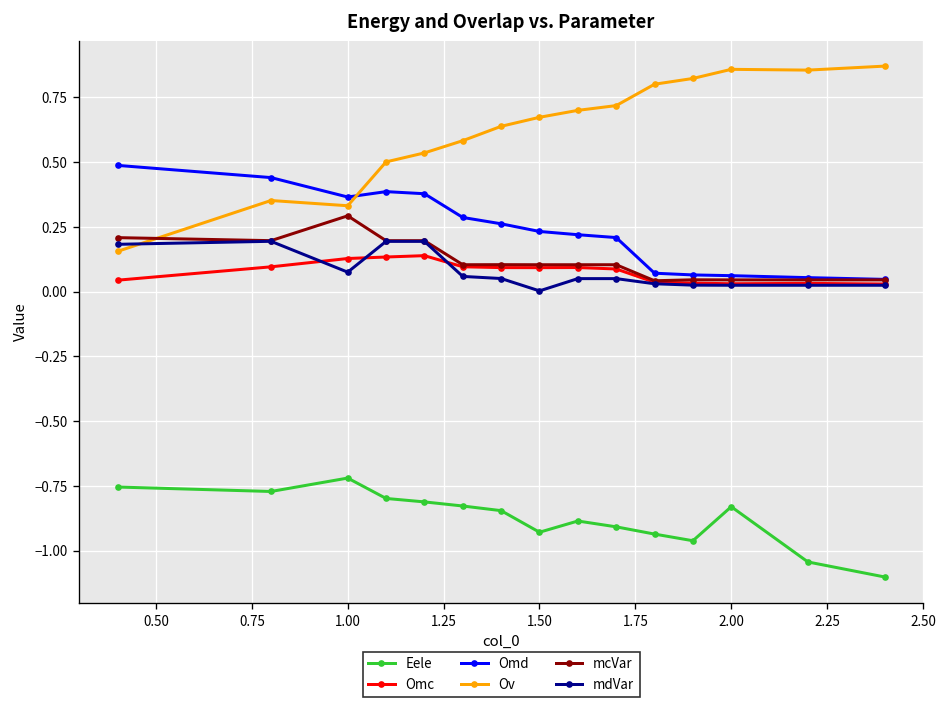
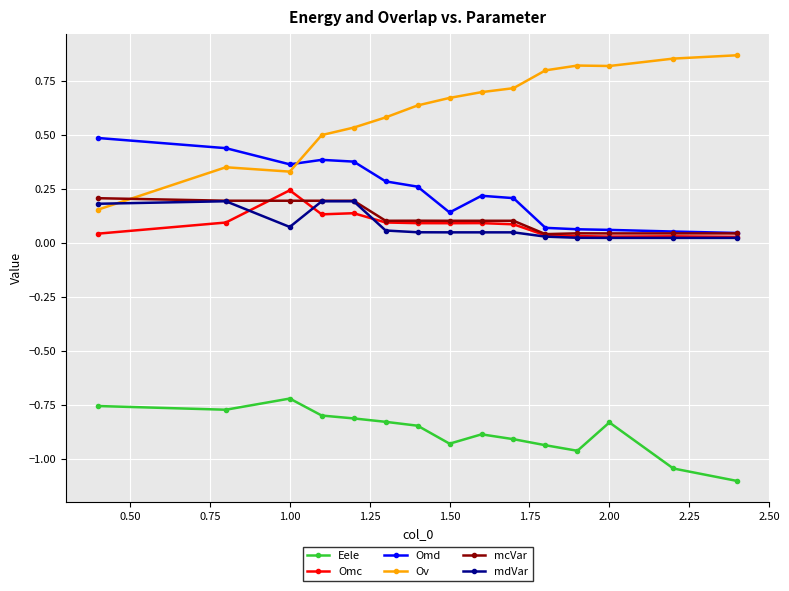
Omc, 1.00: 0.13 -> 0.25
mcVar, 1.00: 0.29 -> 0.20
Omd, 1.50: 0.23 -> 0.14
mdVar, 1.50: 0.00 -> 0.05
Ov, 2.00: 0.86 -> 0.82
